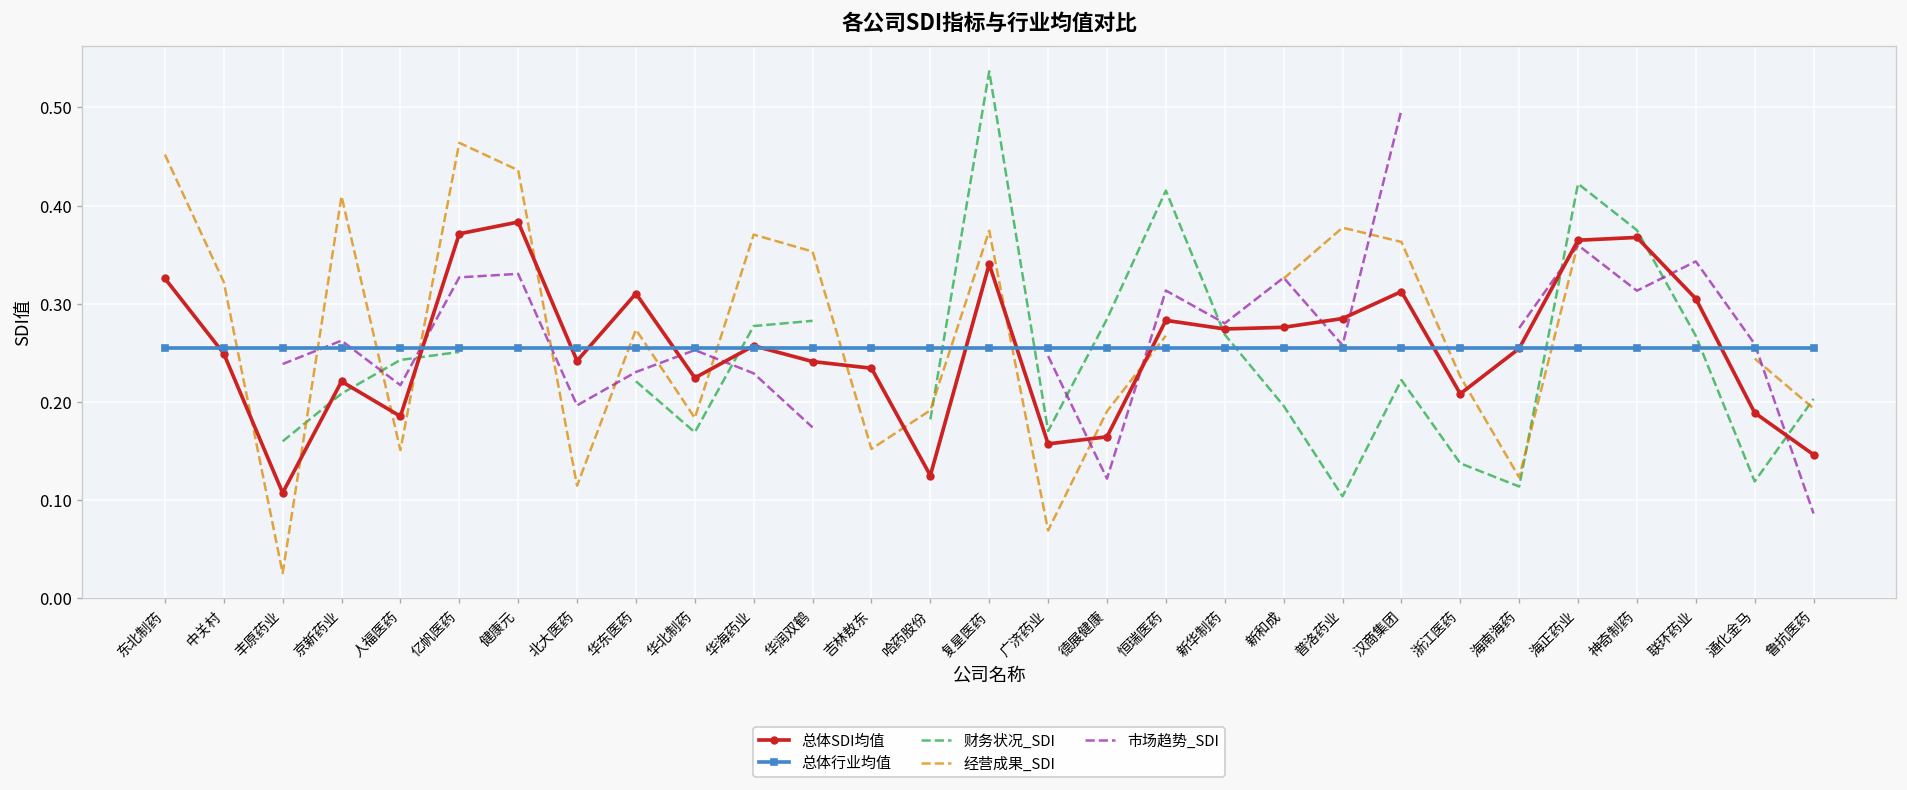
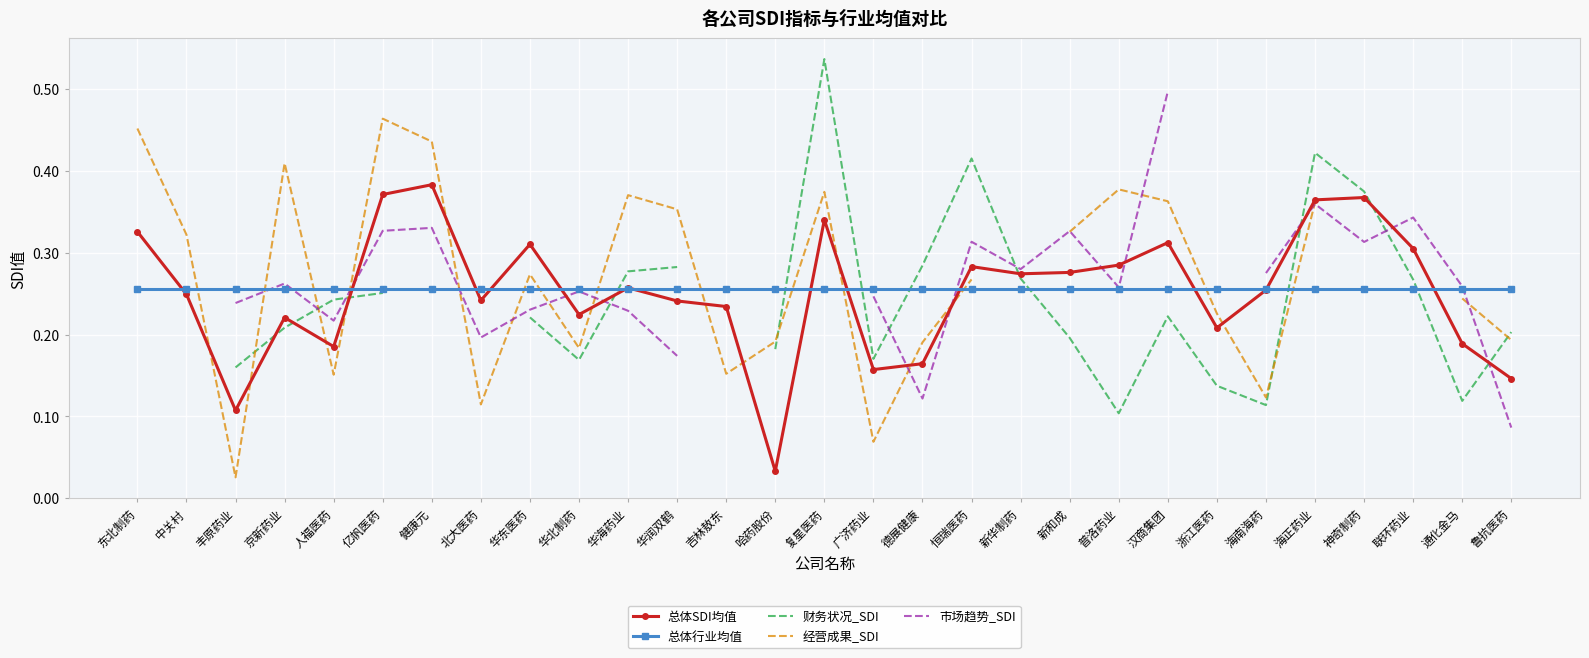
总体SDI均值, 哈药股份: 0.12 -> 0.03
